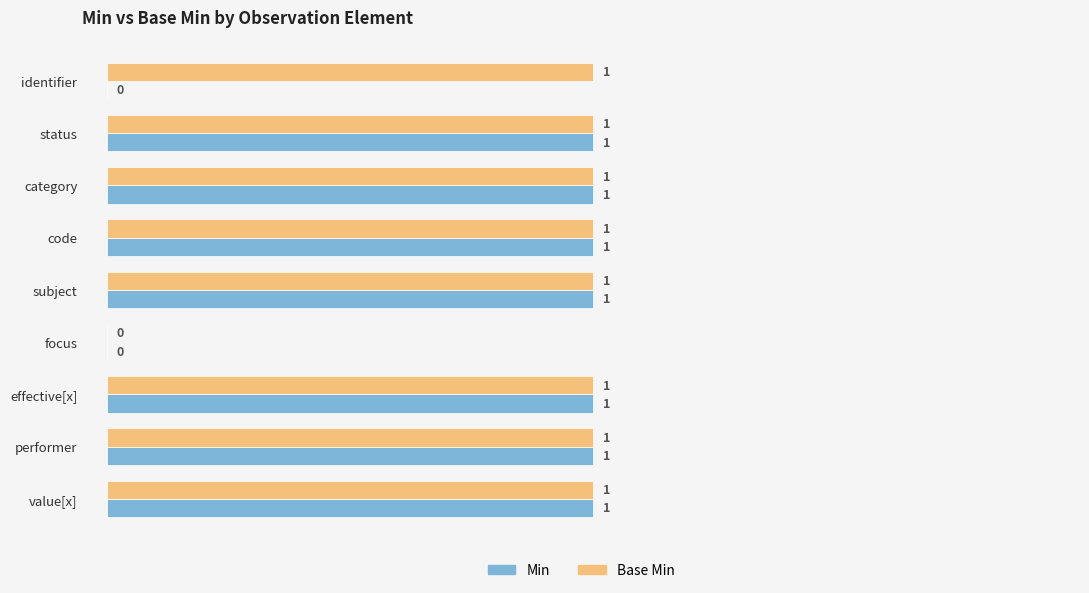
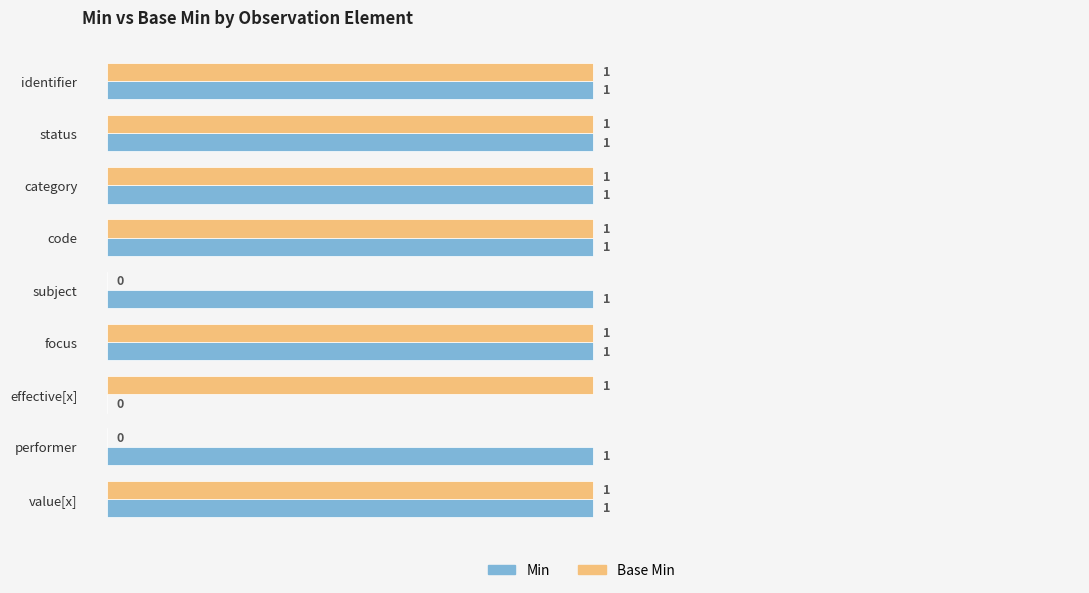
Min, identifier: 0 -> 1
Base Min, subject: 1 -> 0
Base Min, focus: 0 -> 1
Min, focus: 0 -> 1
Min, effective[x]: 1 -> 0
Base Min, performer: 1 -> 0
